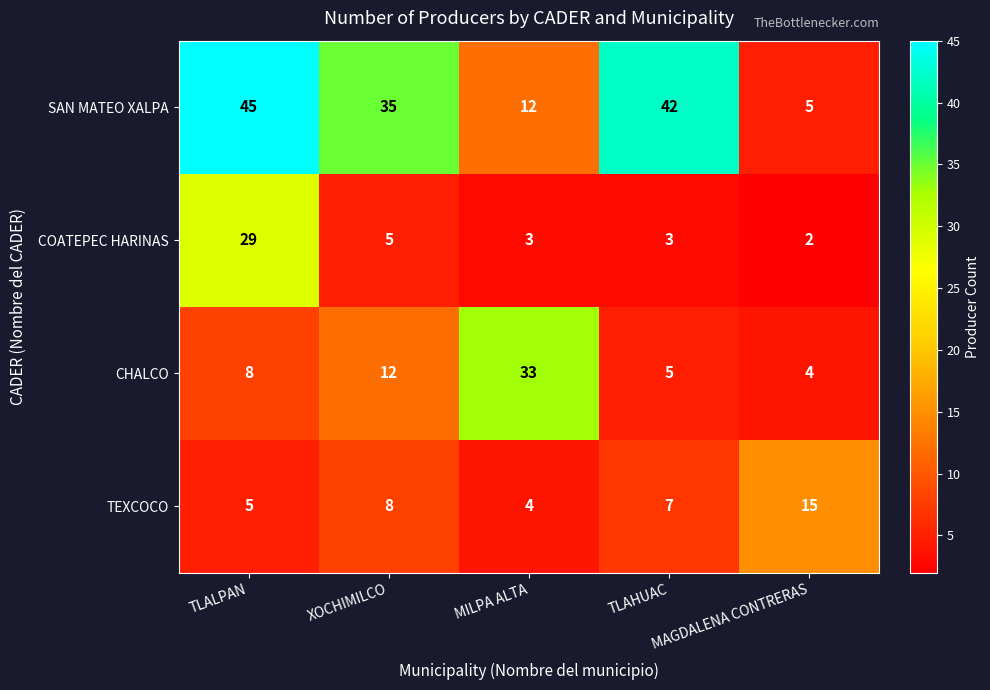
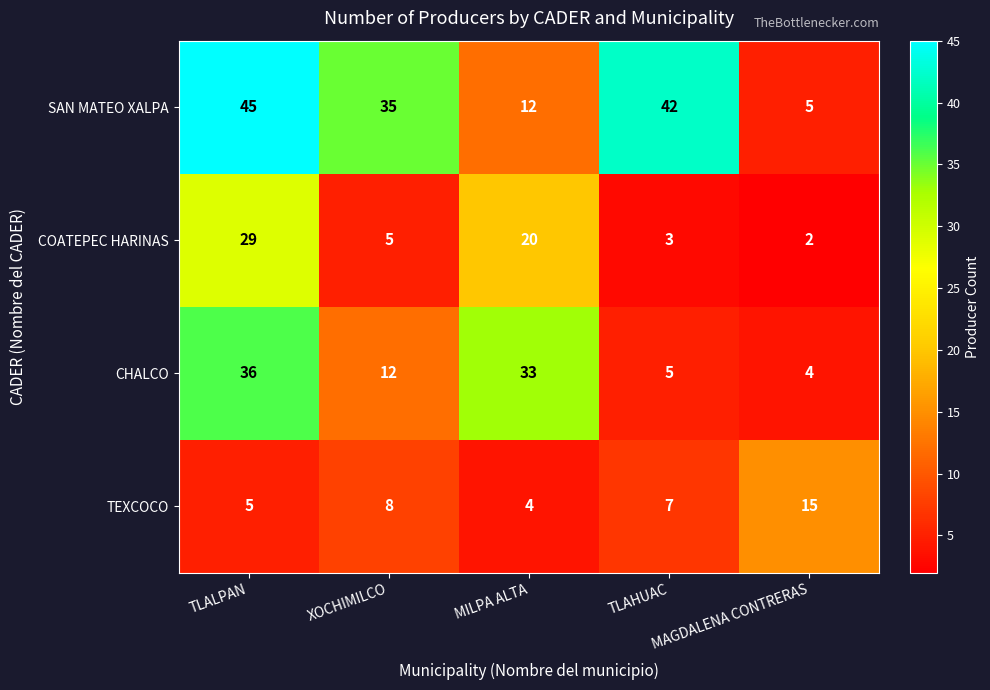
COATEPEC HARINAS, MILPA ALTA: 3 -> 20
CHALCO, TLALPAN: 8 -> 36
